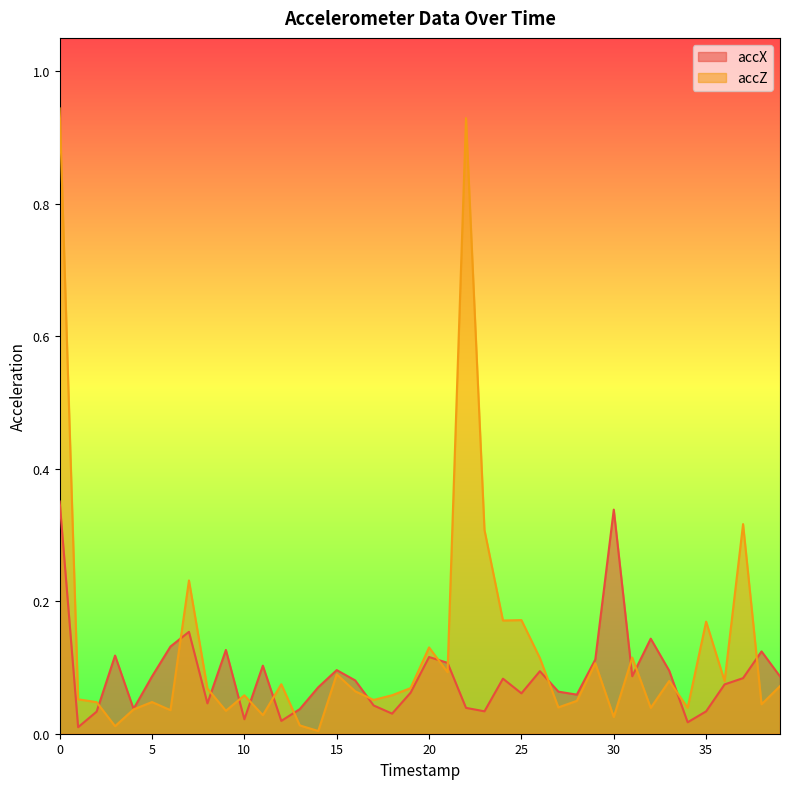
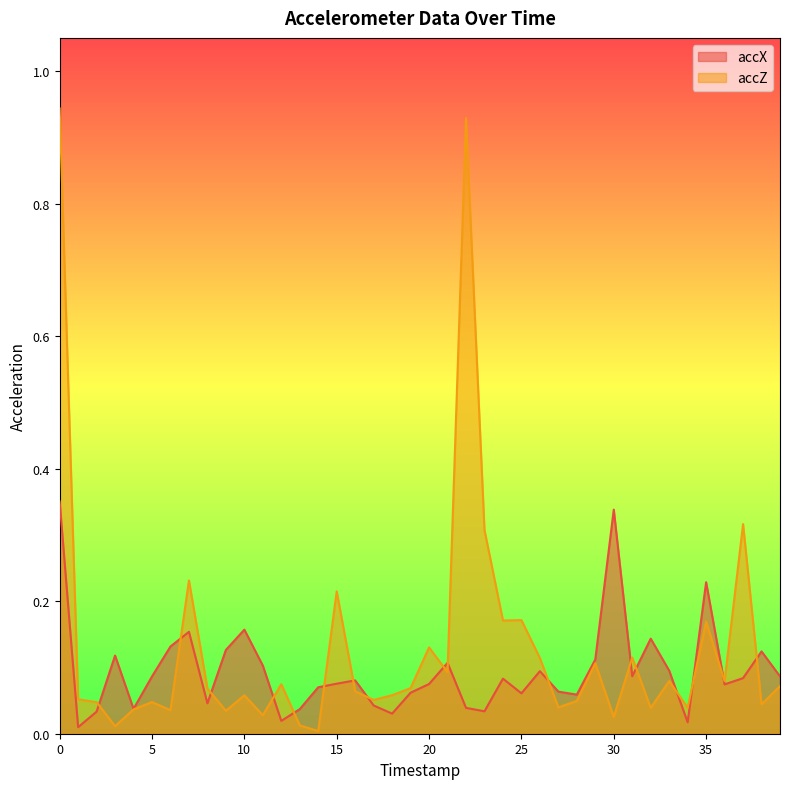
accX, 10: 0.02 -> 0.16
accX, 15: 0.10 -> 0.08
accZ, 15: 0.09 -> 0.21
accX, 20: 0.12 -> 0.07
accX, 35: 0.03 -> 0.23
